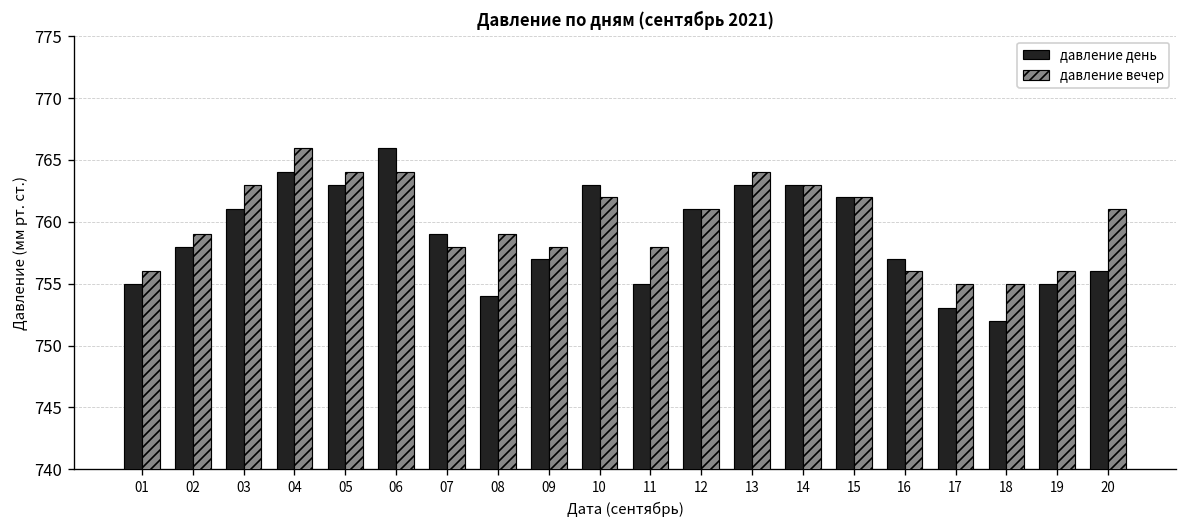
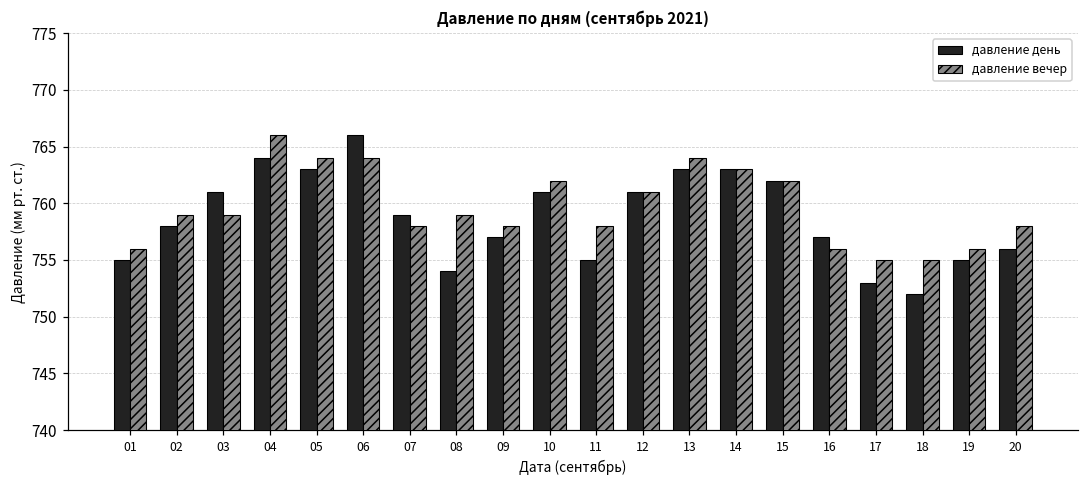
давление вечер, 03: 763 -> 759
давление день, 10: 763 -> 761
давление вечер, 20: 761 -> 758
